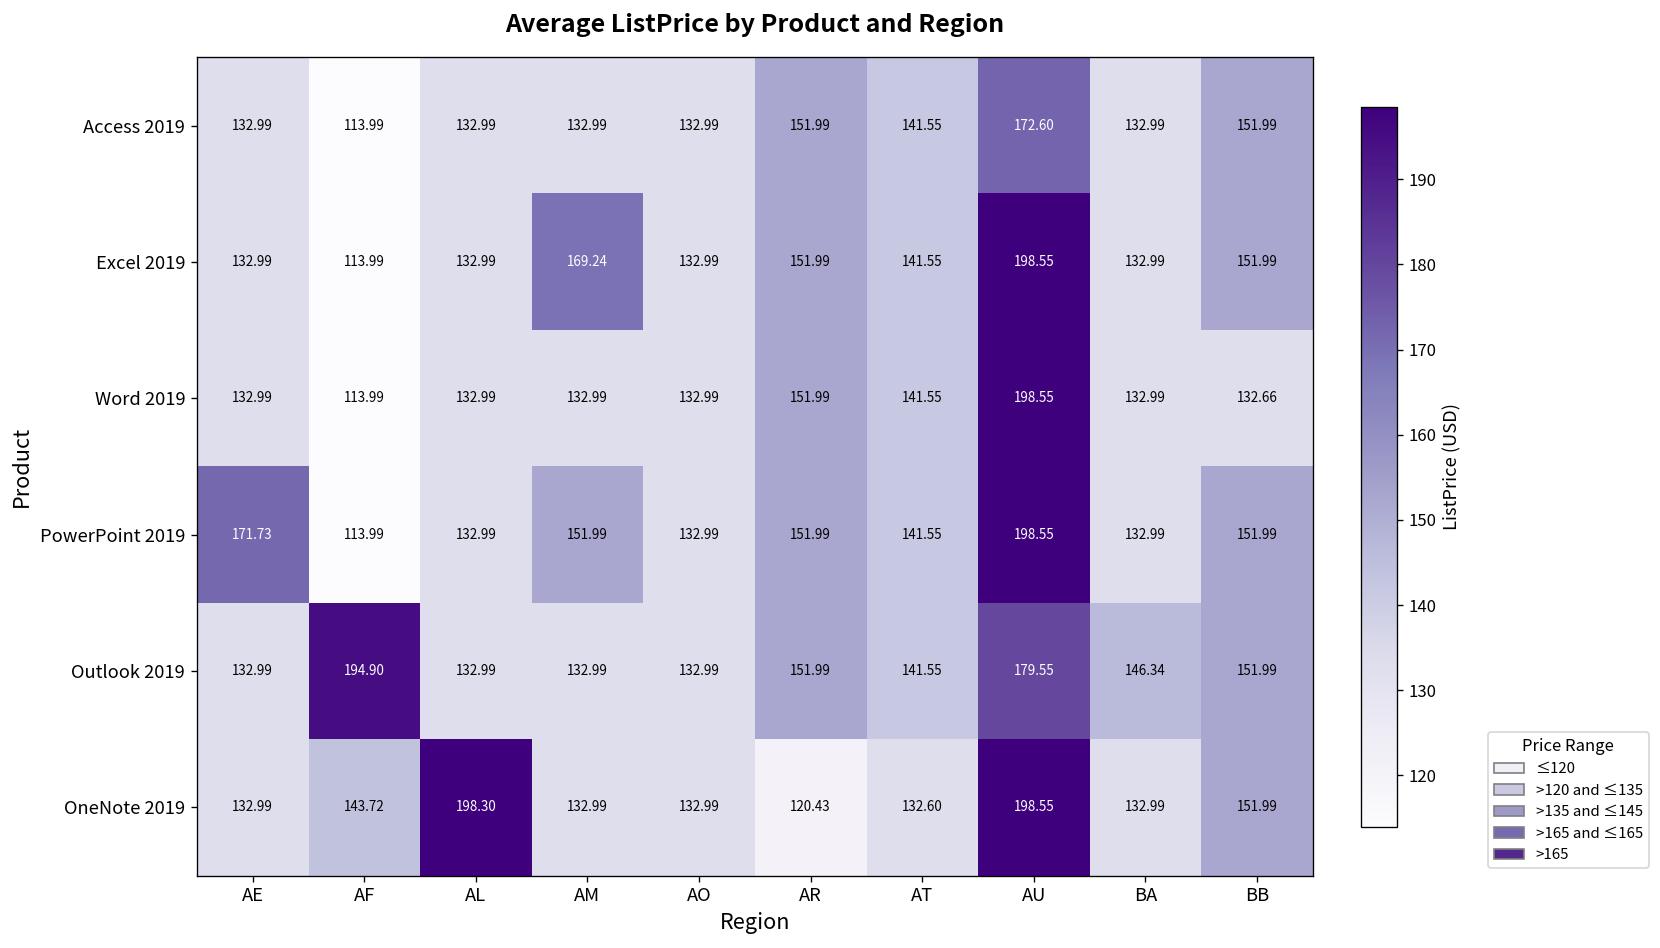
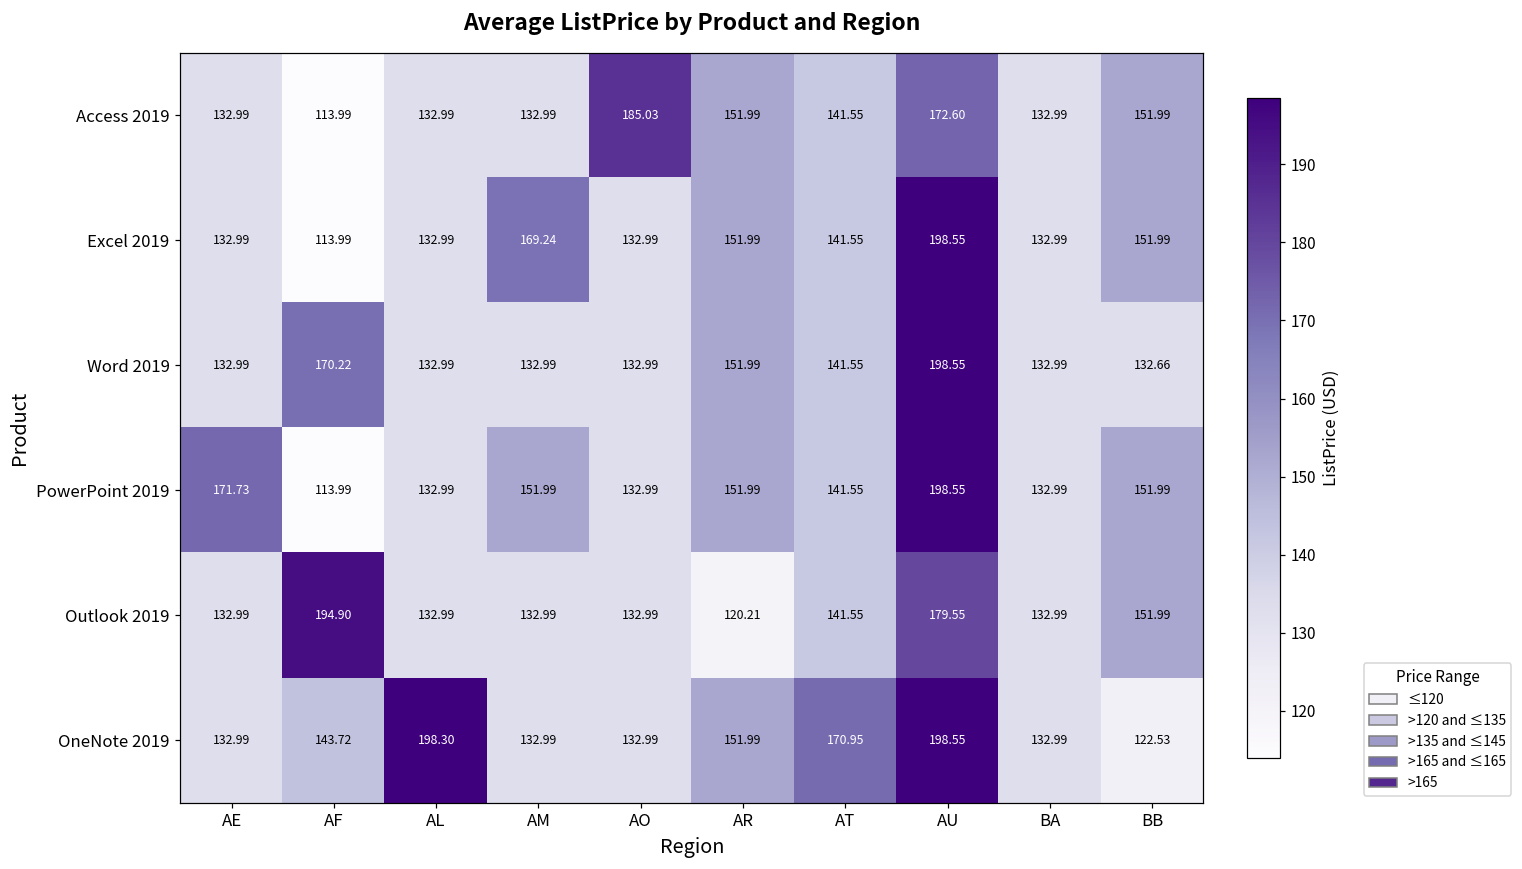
Access 2019, AO: 132.99 -> 185.03
Word 2019, AF: 113.99 -> 170.22
Outlook 2019, AR: 151.99 -> 120.21
Outlook 2019, BA: 146.34 -> 132.99
OneNote 2019, AR: 120.43 -> 151.99
OneNote 2019, AT: 132.60 -> 170.95
OneNote 2019, BB: 151.99 -> 122.53
